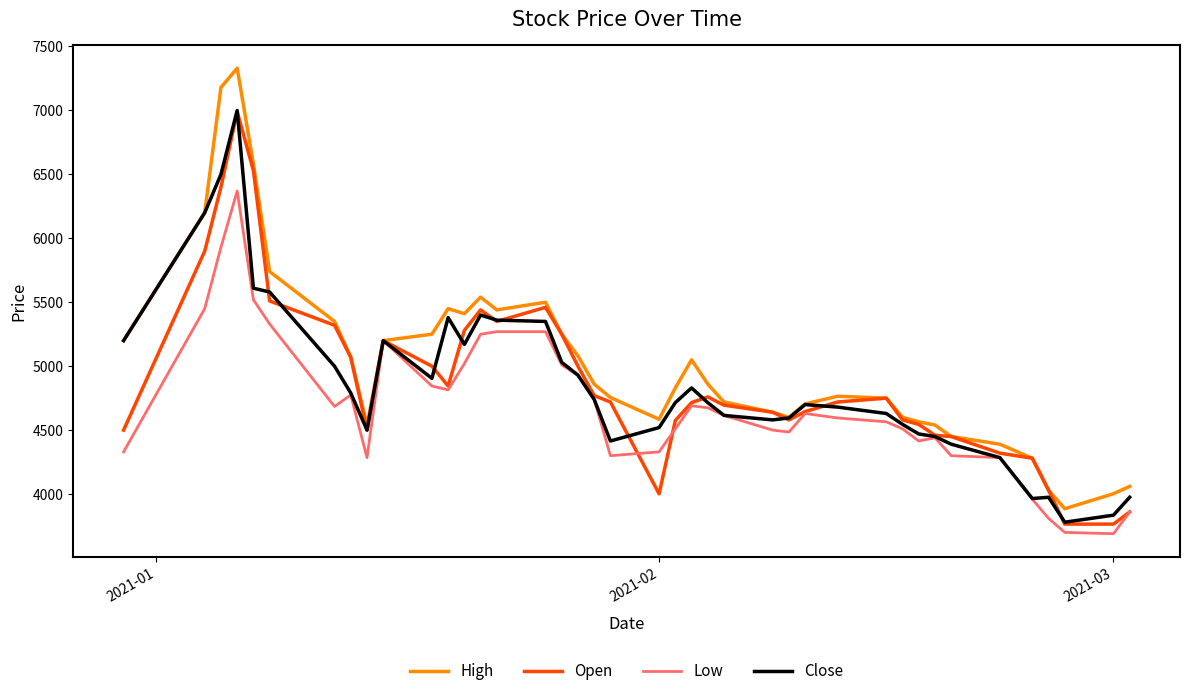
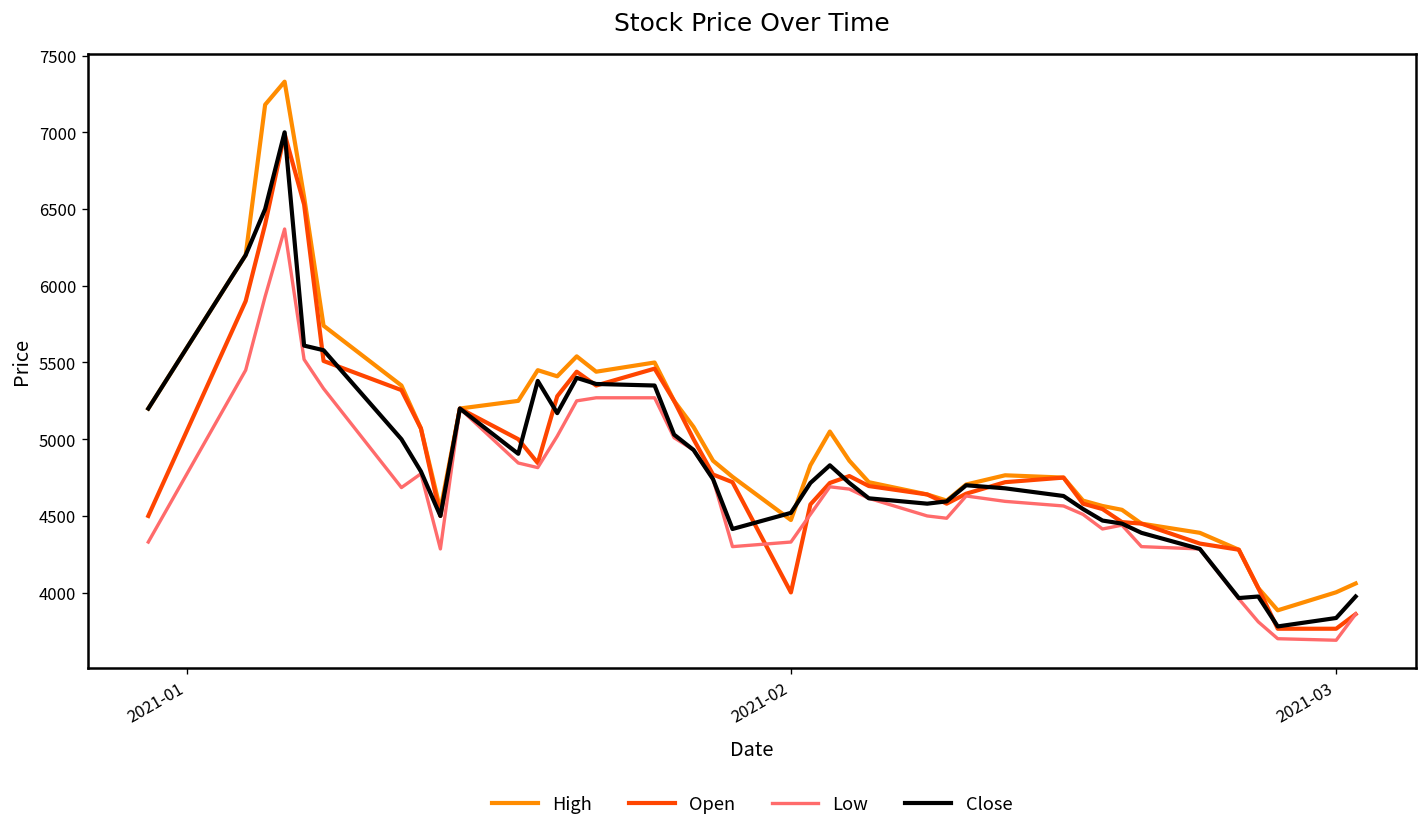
High, 2021-02: 4590 -> 4470
